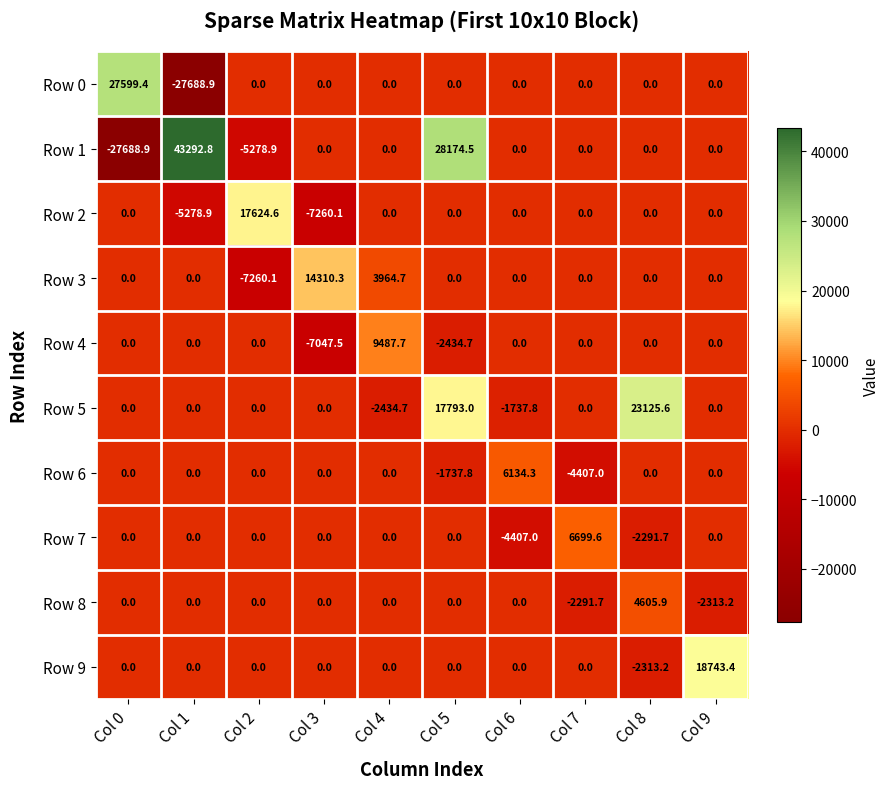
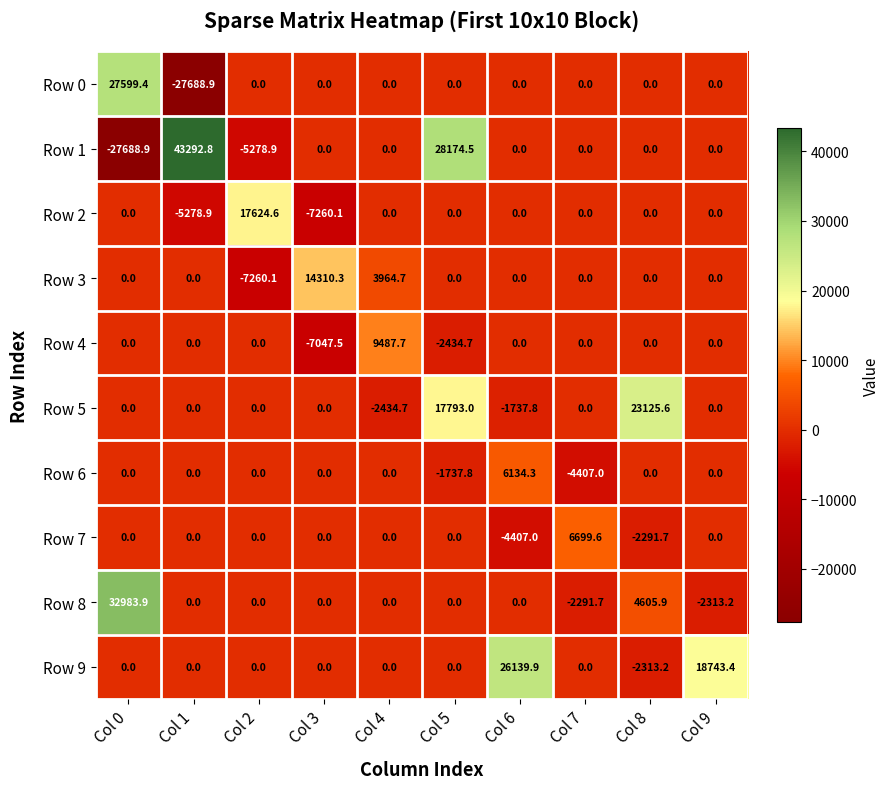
Row 8, Col 0: 0.0 -> 32983.9
Row 9, Col 6: 0.0 -> 26139.9
